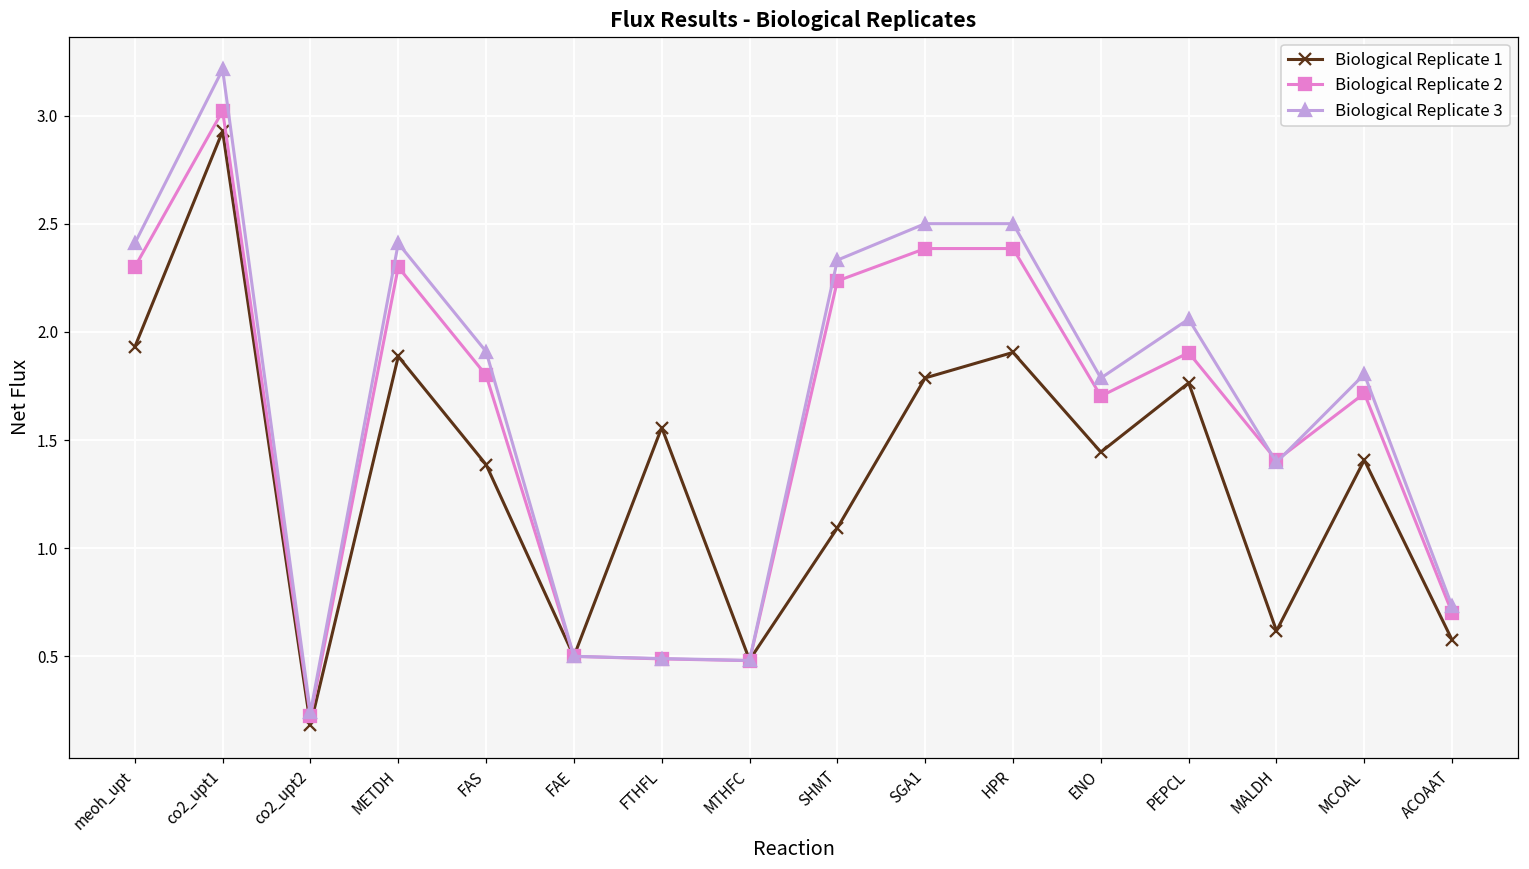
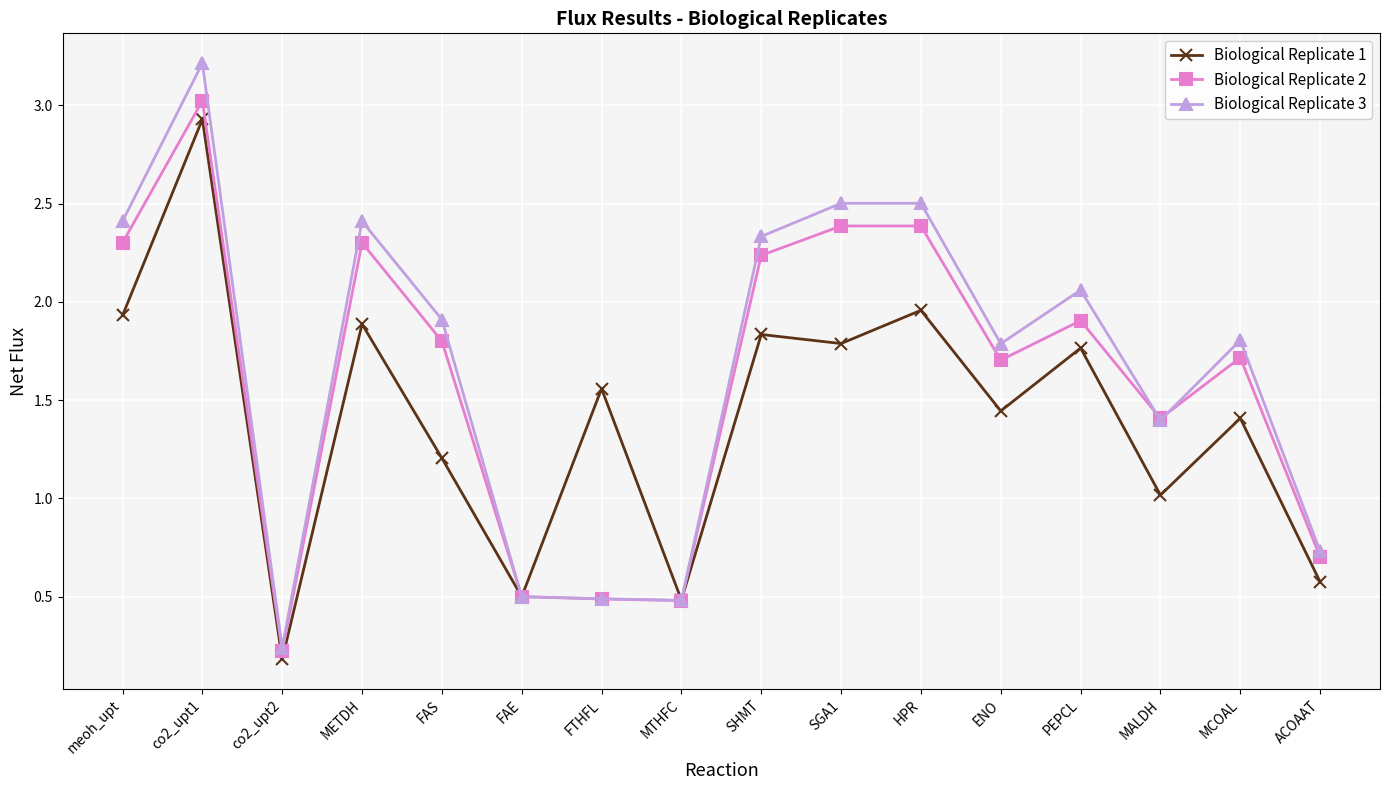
Biological Replicate 1, FAS: 1.39 -> 1.20
Biological Replicate 1, SHMT: 1.09 -> 1.83
Biological Replicate 1, HPR: 1.91 -> 1.96
Biological Replicate 1, MALDH: 0.62 -> 1.02
